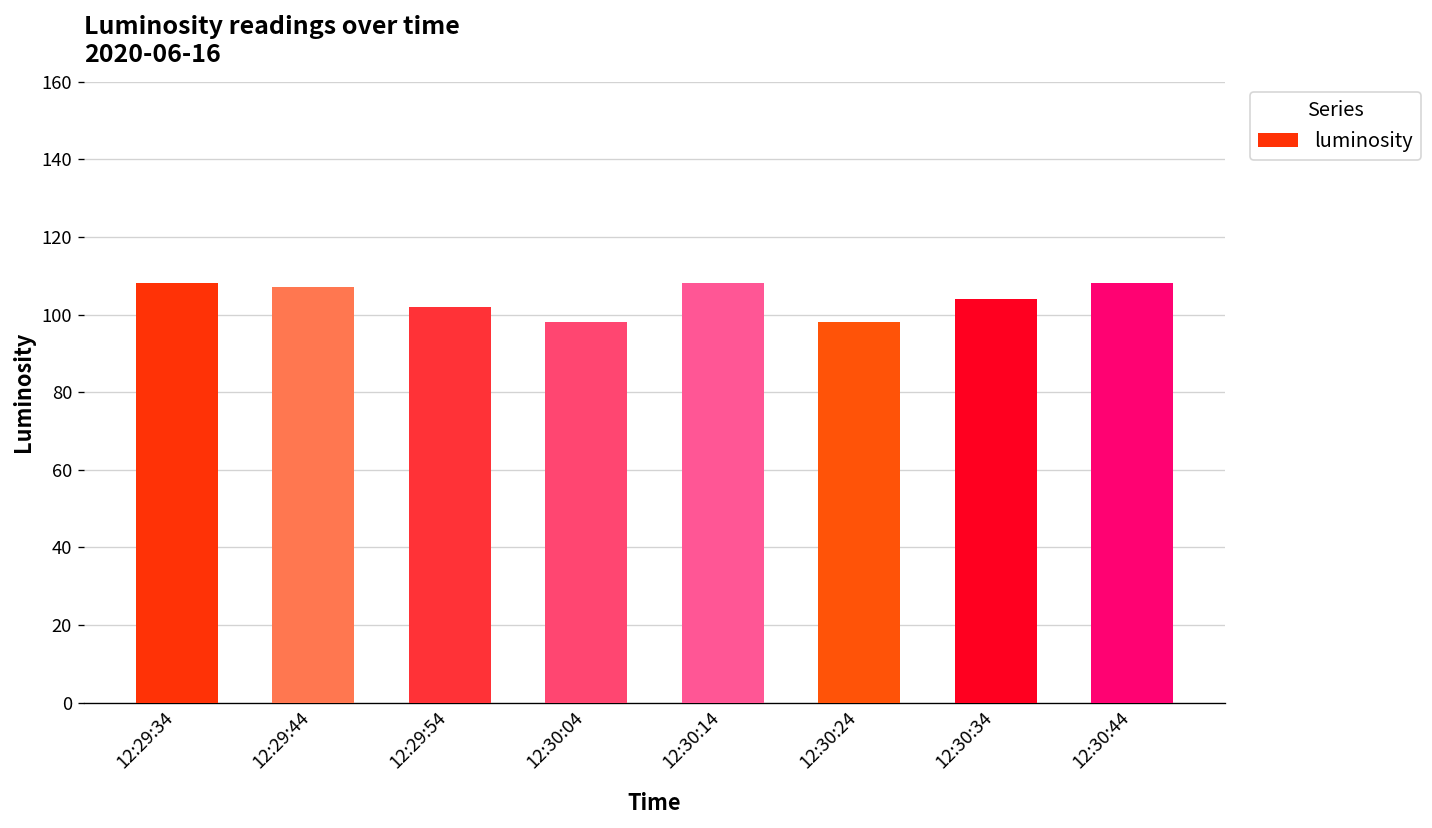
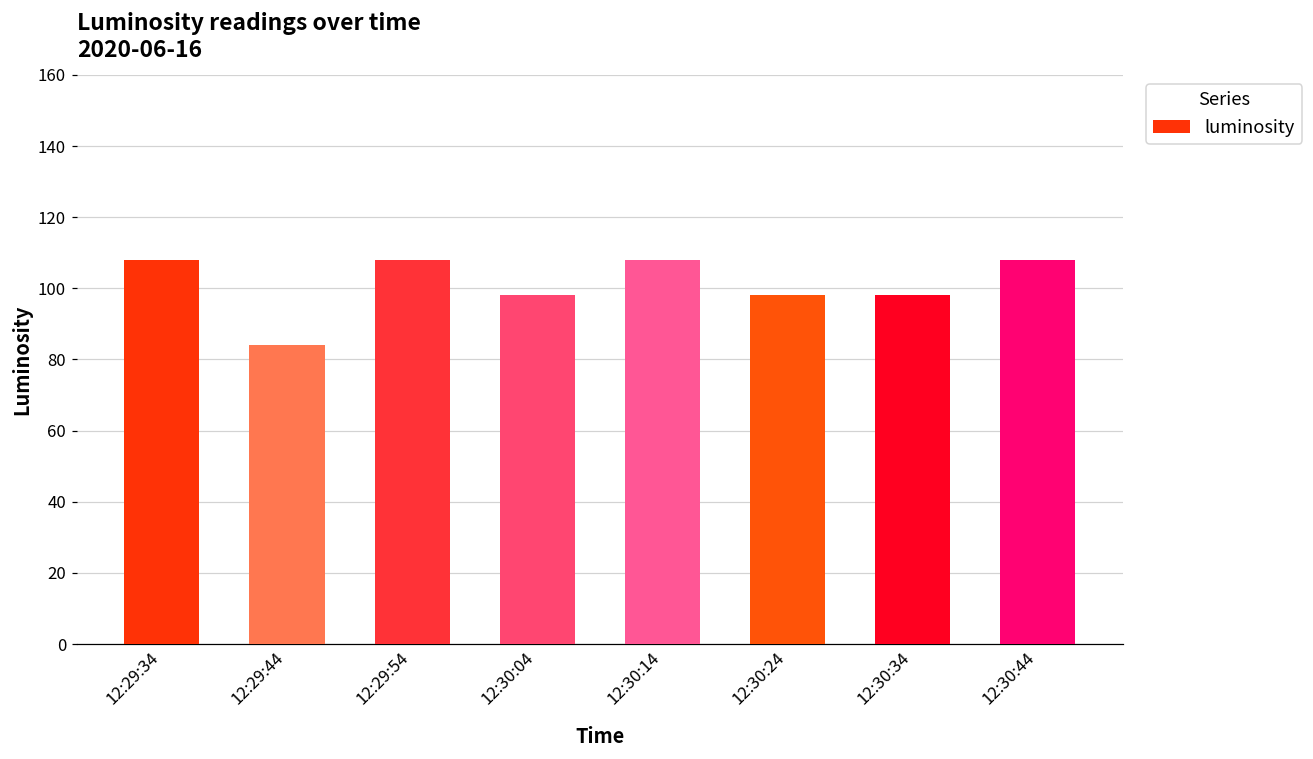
12:29:44: 107 -> 84
12:29:54: 102 -> 108
12:30:34: 104 -> 98
